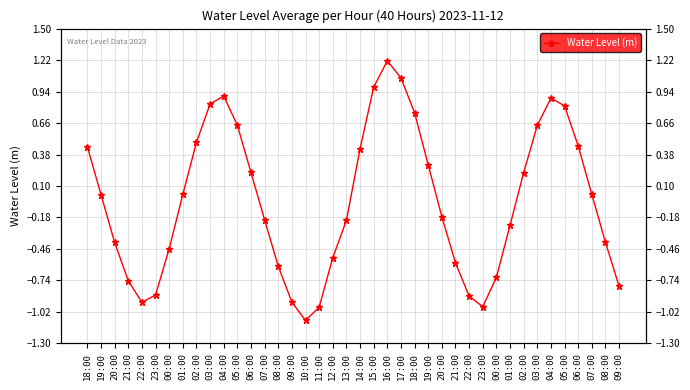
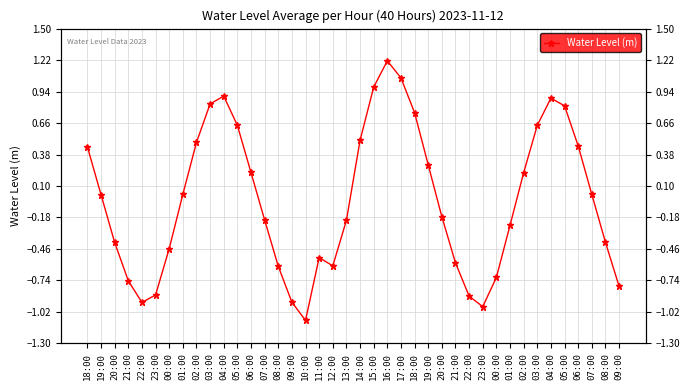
11:00: -0.98 -> -0.54
12:00: -0.54 -> -0.61
14:00: 0.43 -> 0.51
